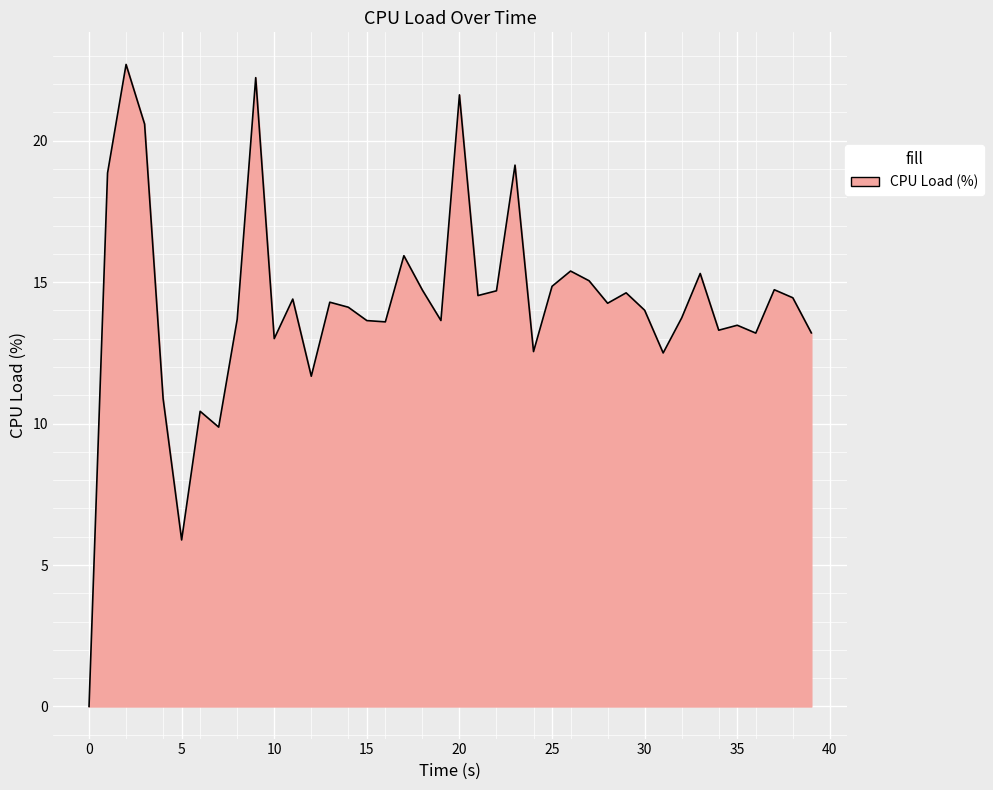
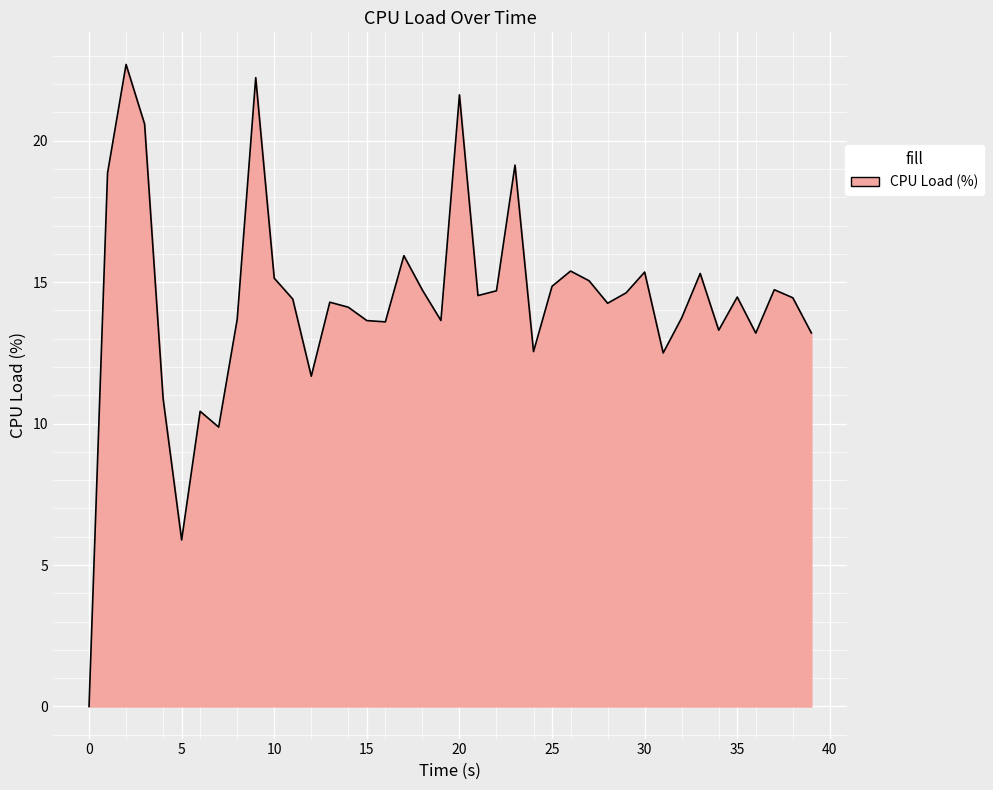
10: 13.0 -> 15.1
30: 14.0 -> 15.4
35: 13.5 -> 14.5
